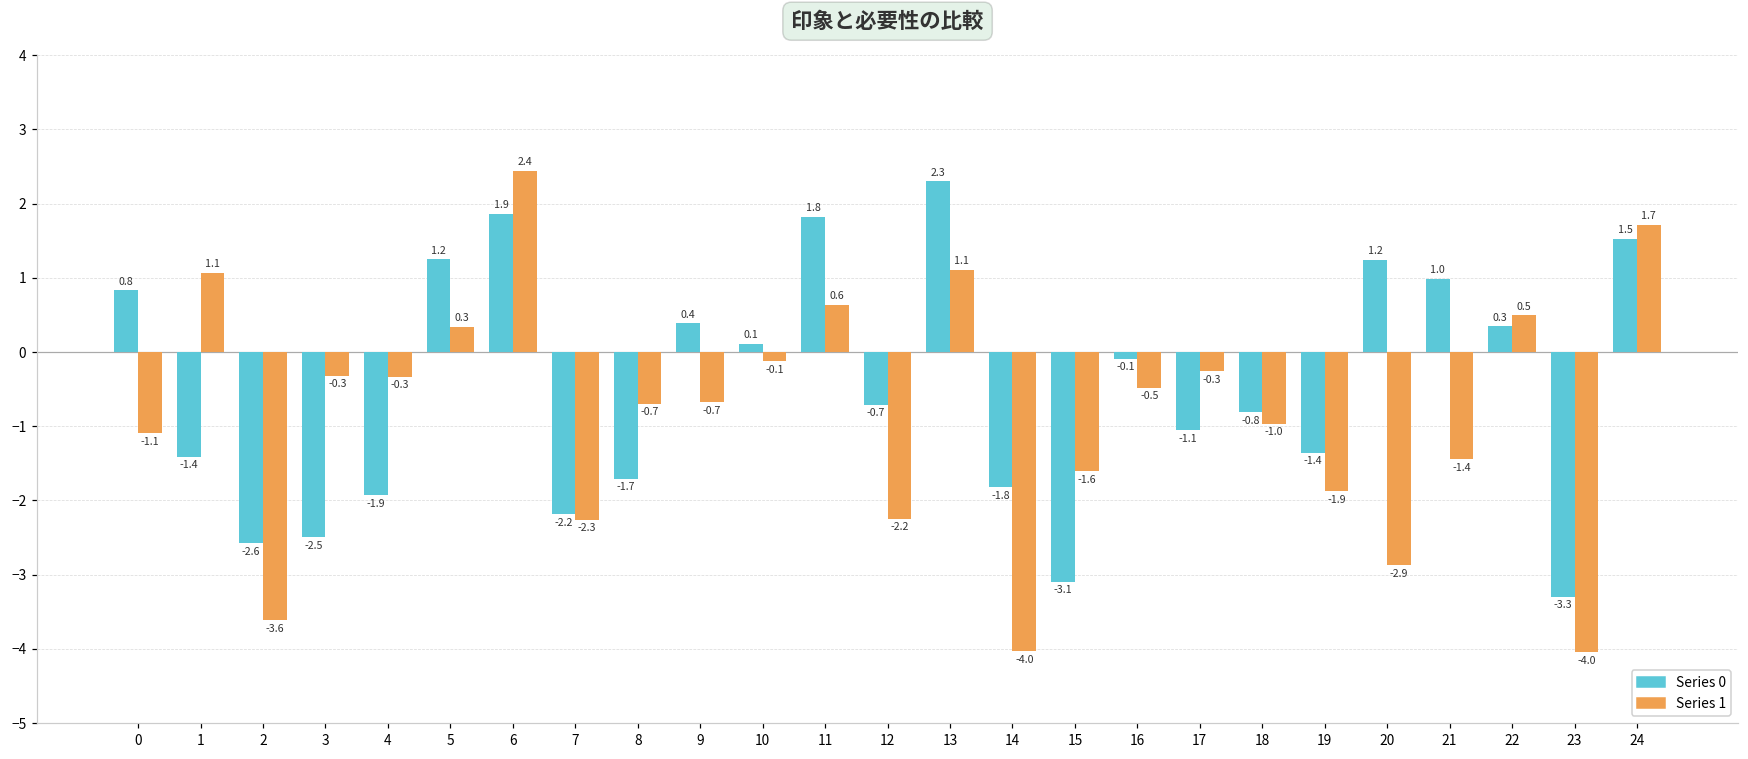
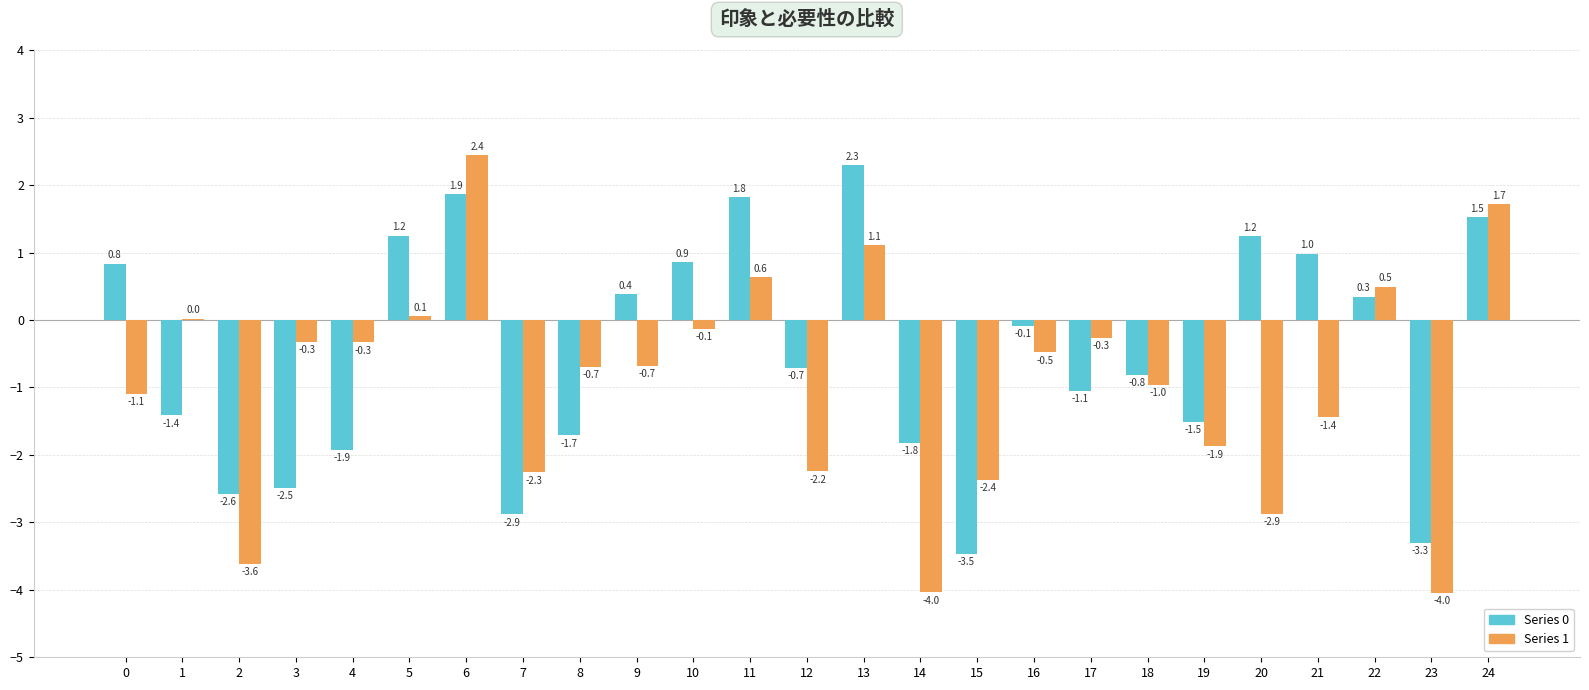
Series 1, 1: 1.1 -> 0.0
Series 1, 5: 0.3 -> 0.1
Series 0, 7: -2.2 -> -2.9
Series 0, 10: 0.1 -> 0.9
Series 0, 15: -3.1 -> -3.5
Series 1, 15: -1.6 -> -2.4
Series 0, 19: -1.4 -> -1.5
